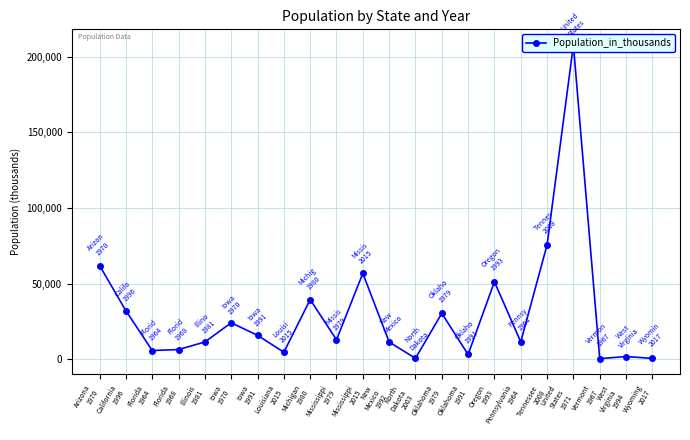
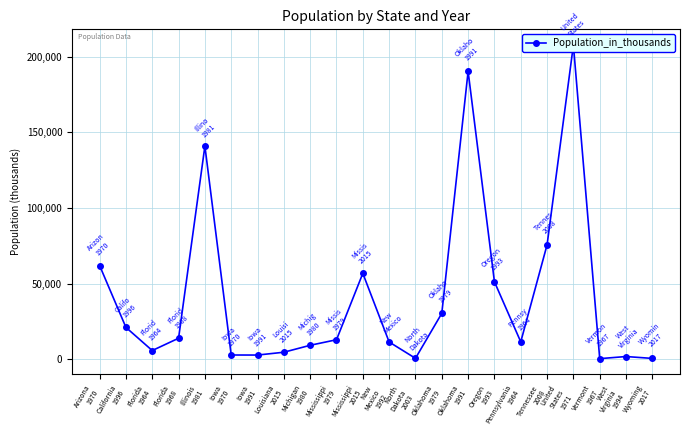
California 1996: 32,000 -> 21,000
Florida 1968: 6,000 -> 14,000
Illinois 1981: 11,000 -> 141,000
Iowa 1970: 24,000 -> 3,000
Iowa 1991: 16,000 -> 3,000
Michigan 1980: 39,000 -> 9,000
Oklahoma 1991: 3,000 -> 190,000
